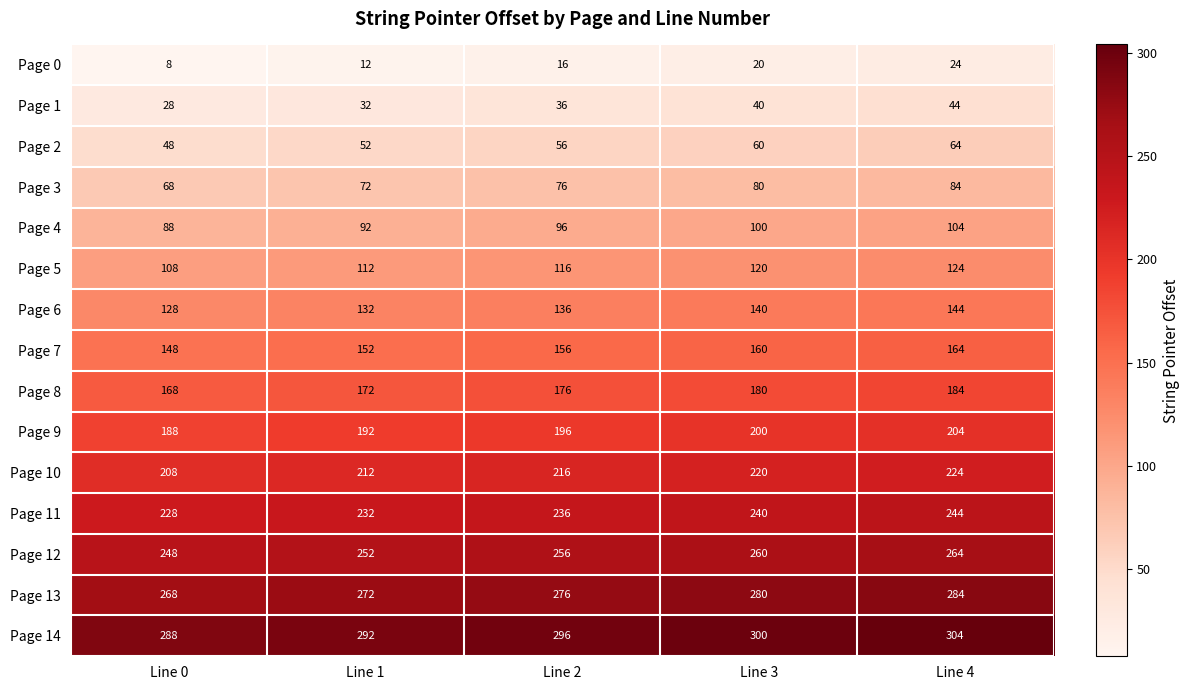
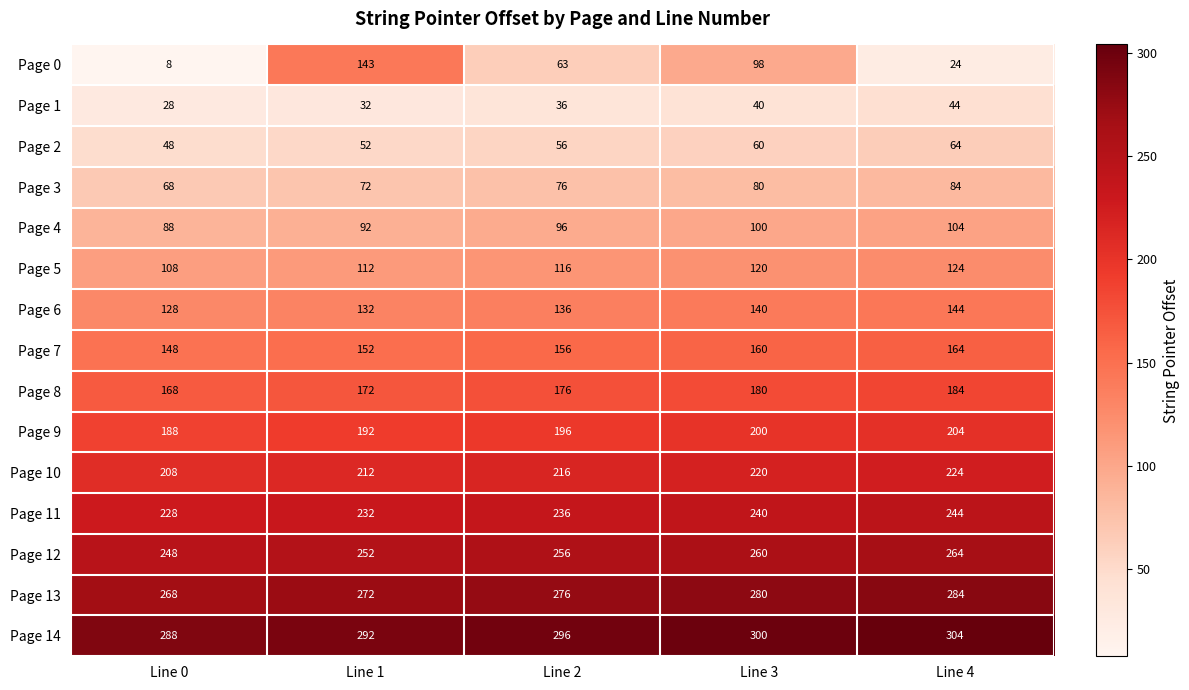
Page 0, Line 1: 12 -> 143
Page 0, Line 2: 16 -> 63
Page 0, Line 3: 20 -> 98
